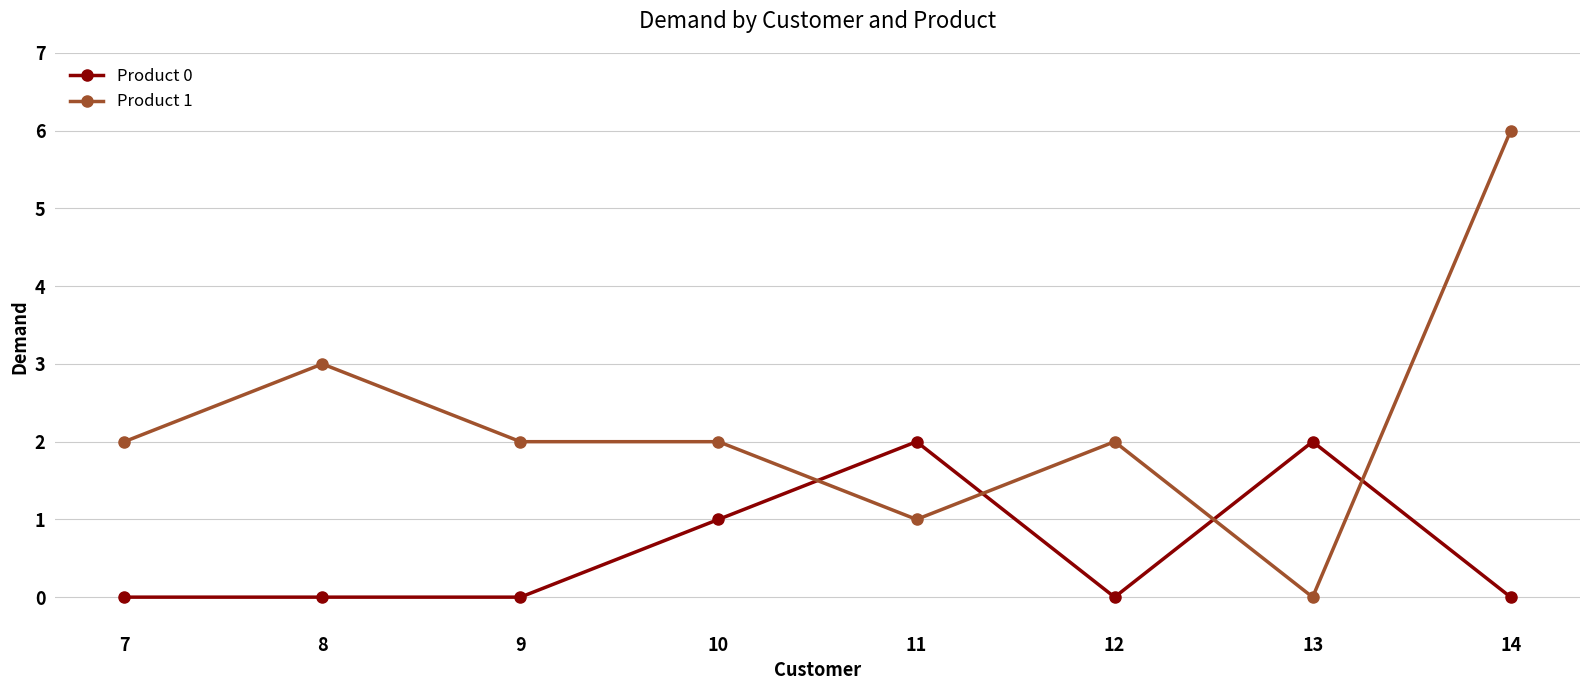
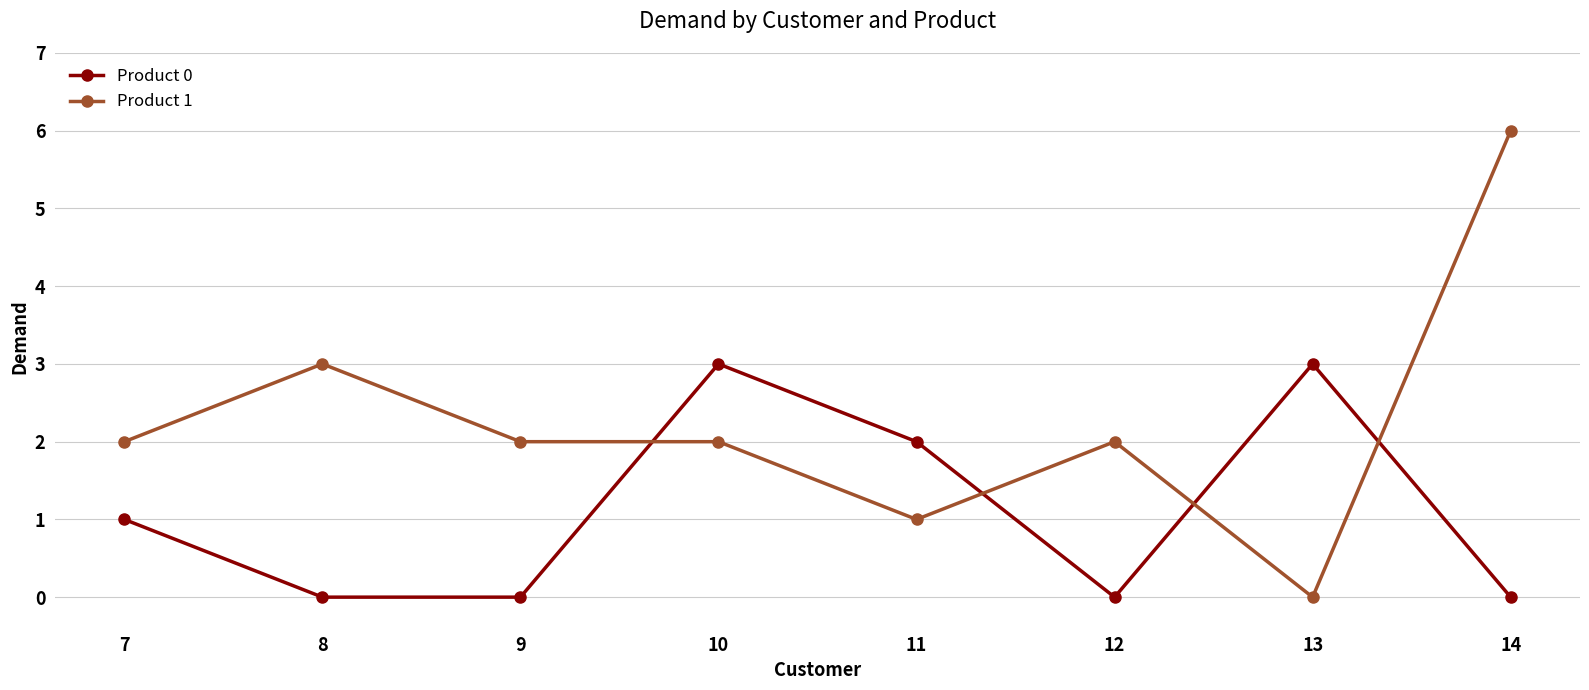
Product 0, 7: 0 -> 1
Product 0, 10: 1 -> 3
Product 0, 13: 2 -> 3
